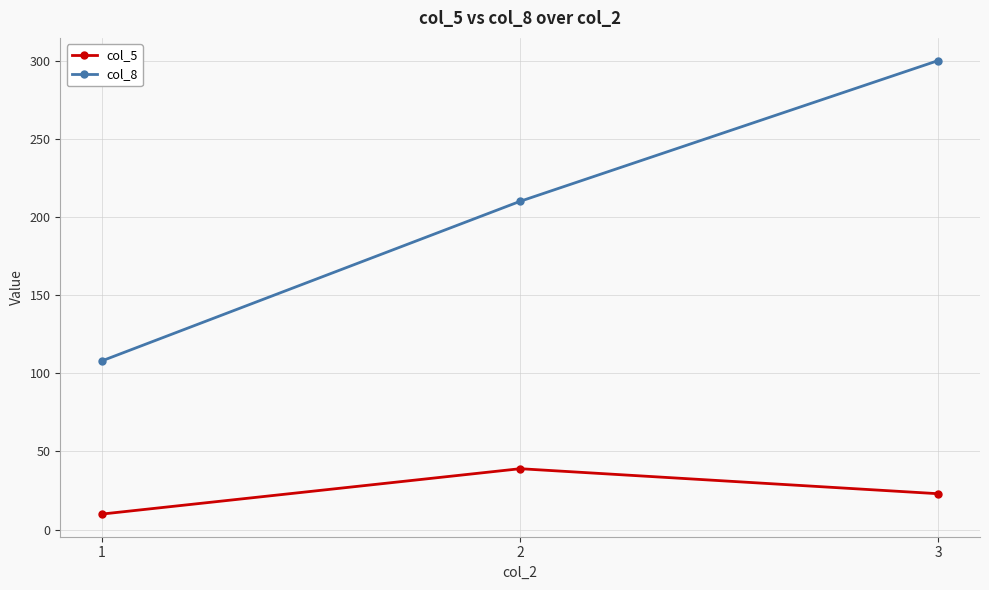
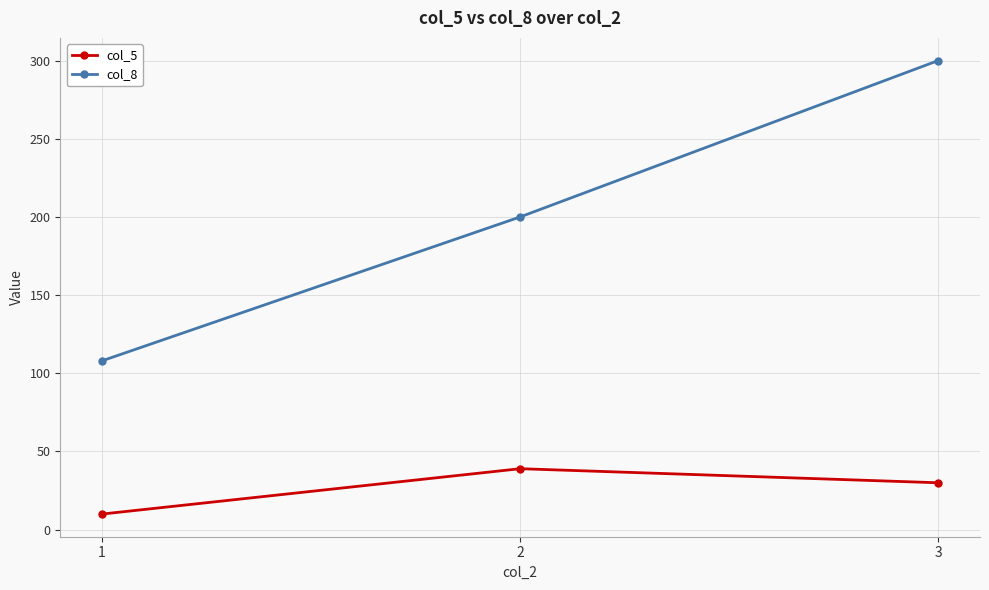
col_8, 2: 210 -> 200
col_5, 3: 23 -> 30
